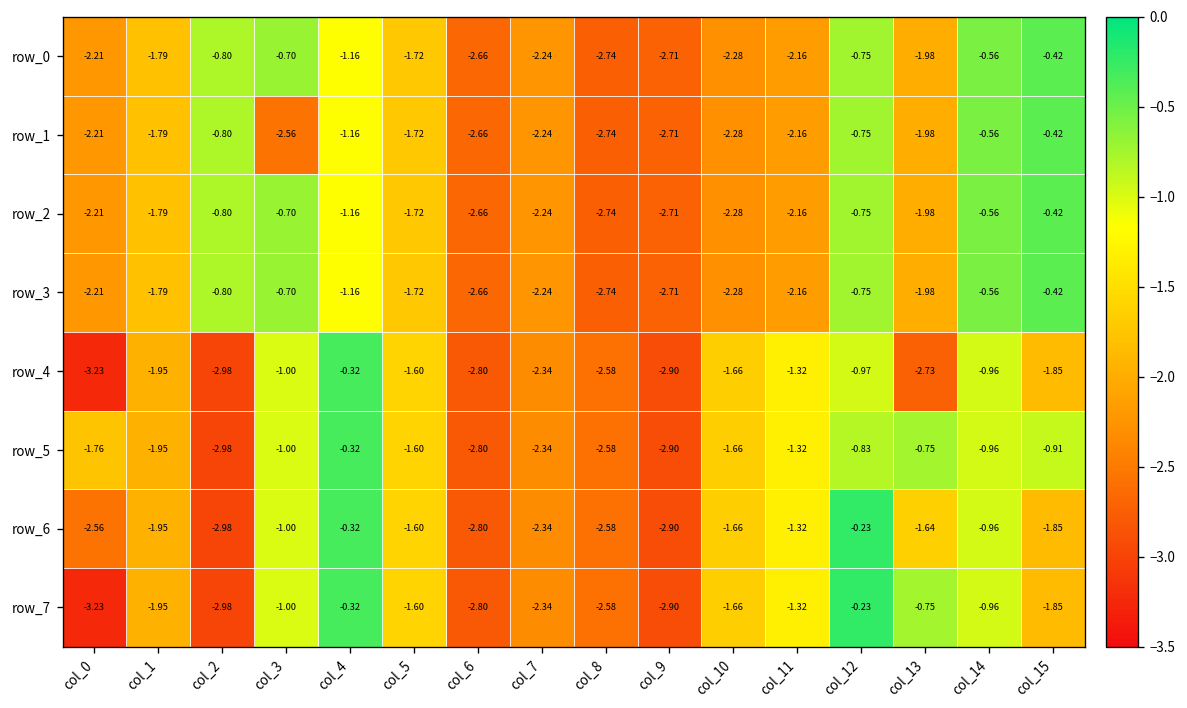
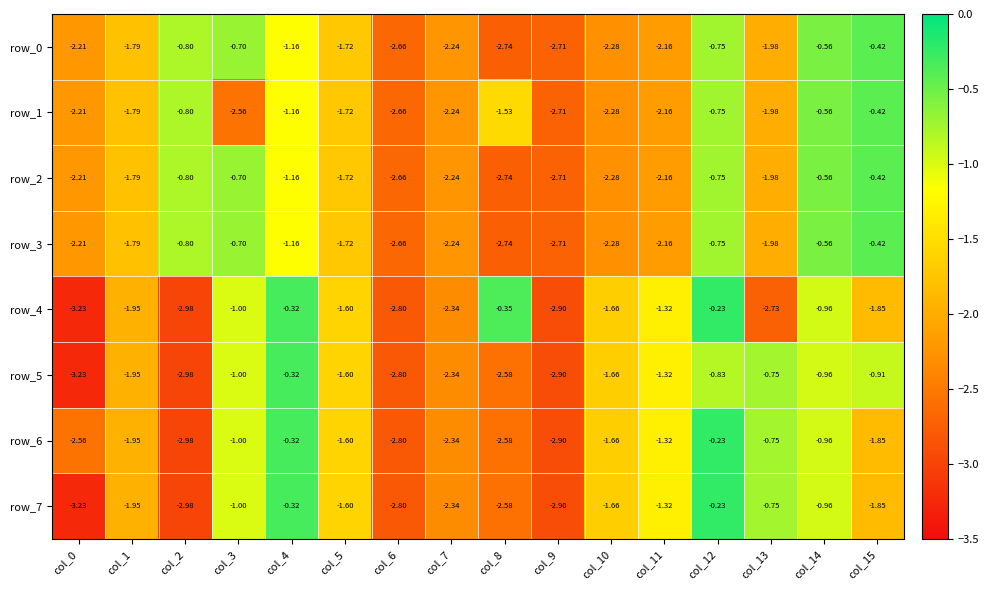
row_1, col_8: -2.74 -> -1.53
row_4, col_8: -2.58 -> -0.35
row_4, col_12: -0.97 -> -0.23
row_5, col_0: -1.76 -> -3.23
row_6, col_13: -1.64 -> -0.75
